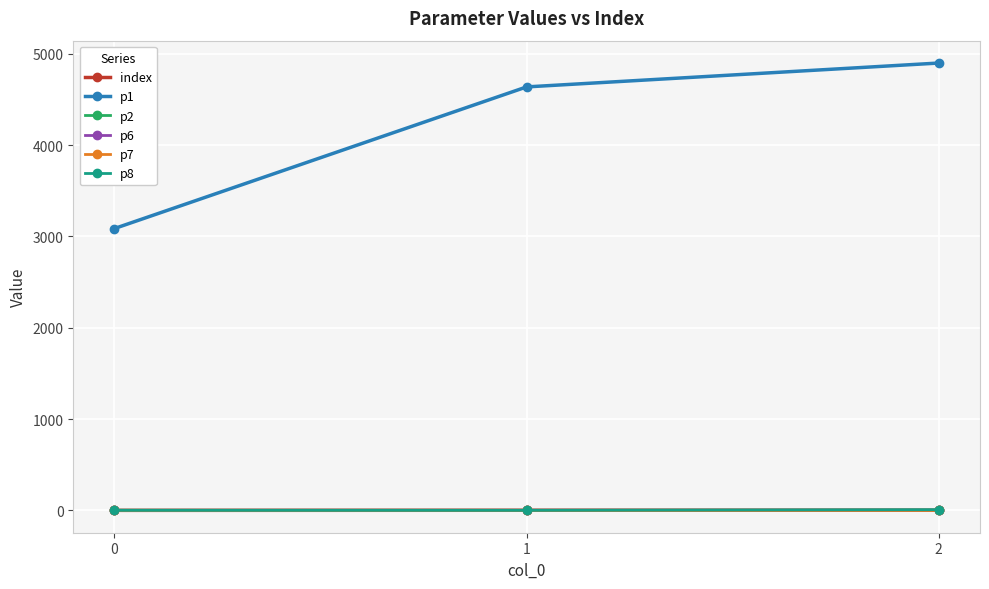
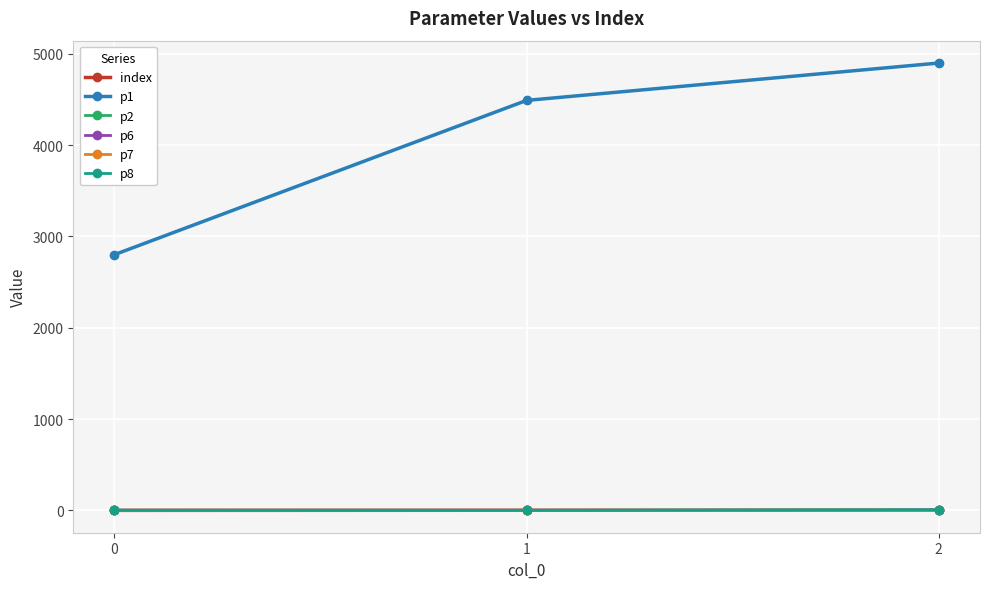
p1, 0: 3100 -> 2800
p1, 1: 4600 -> 4500
